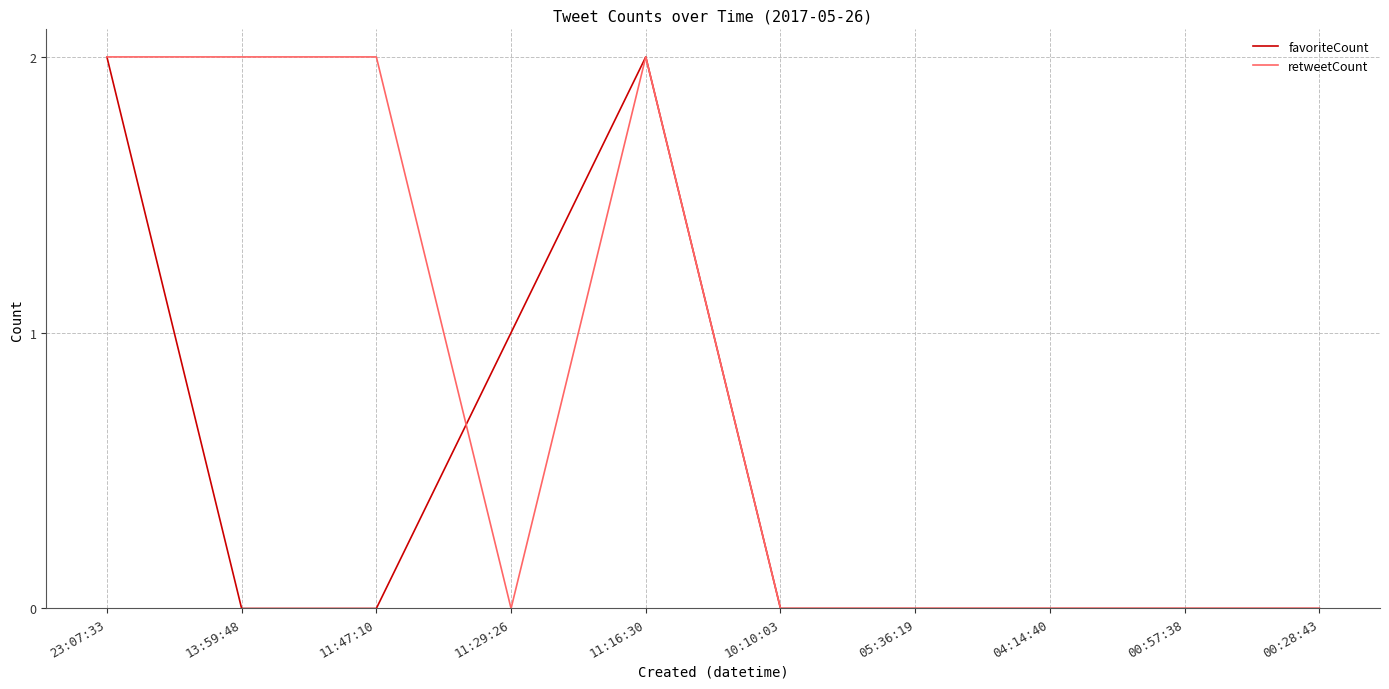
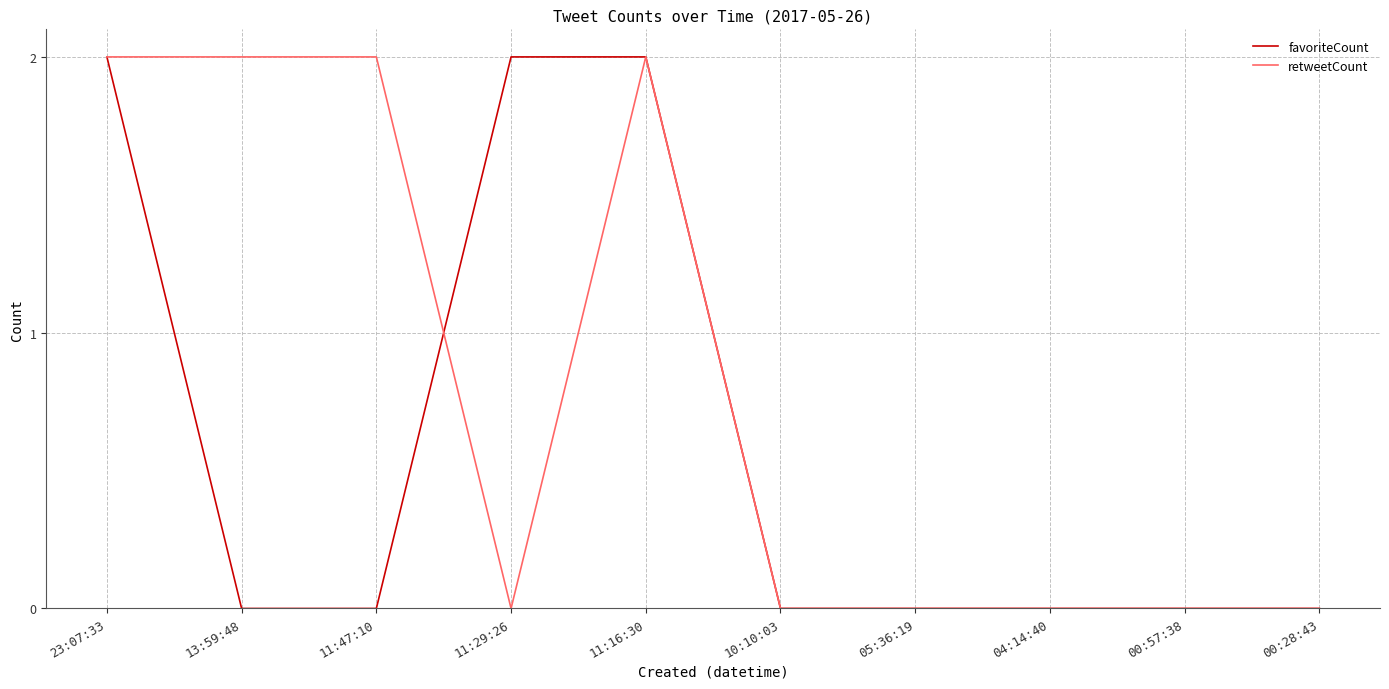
favoriteCount, 11:29:26: 1 -> 2
